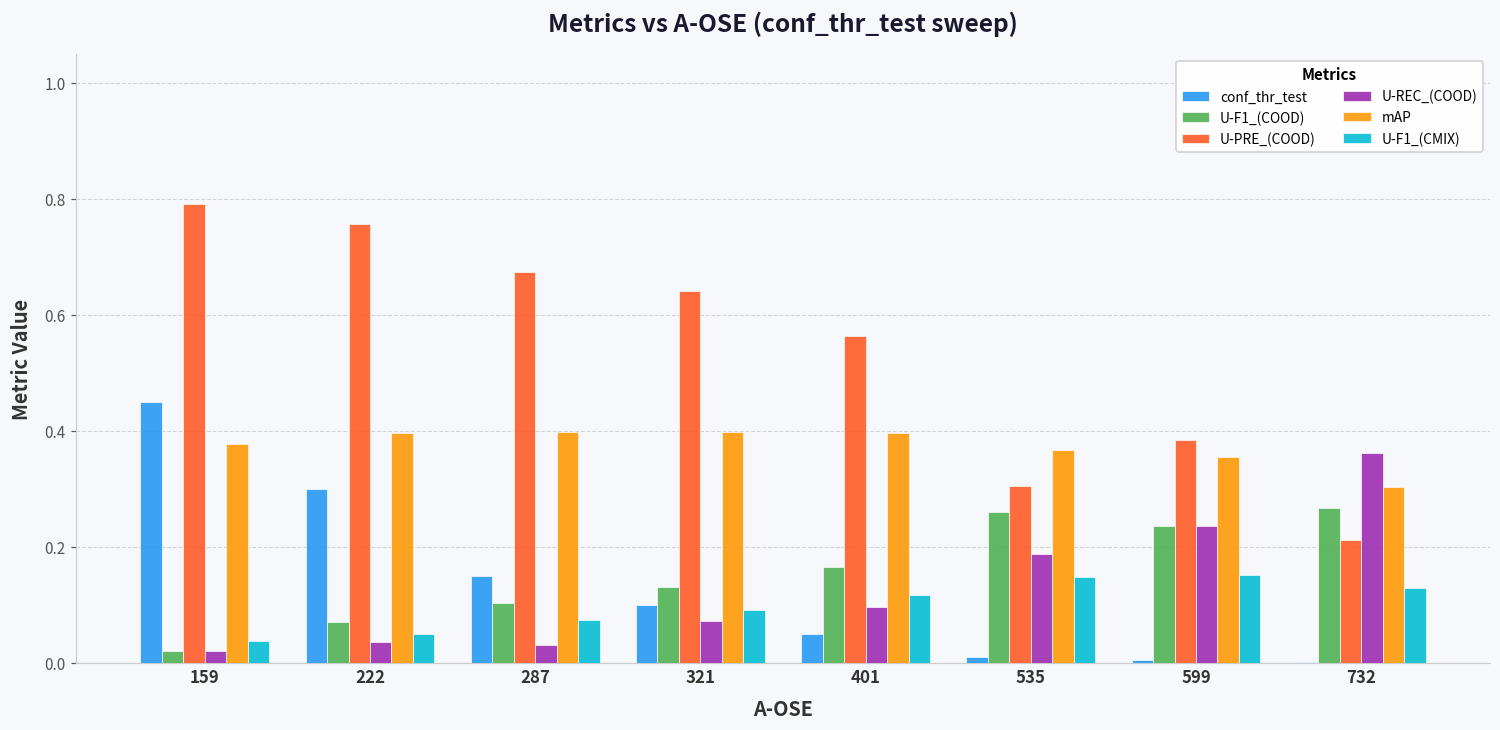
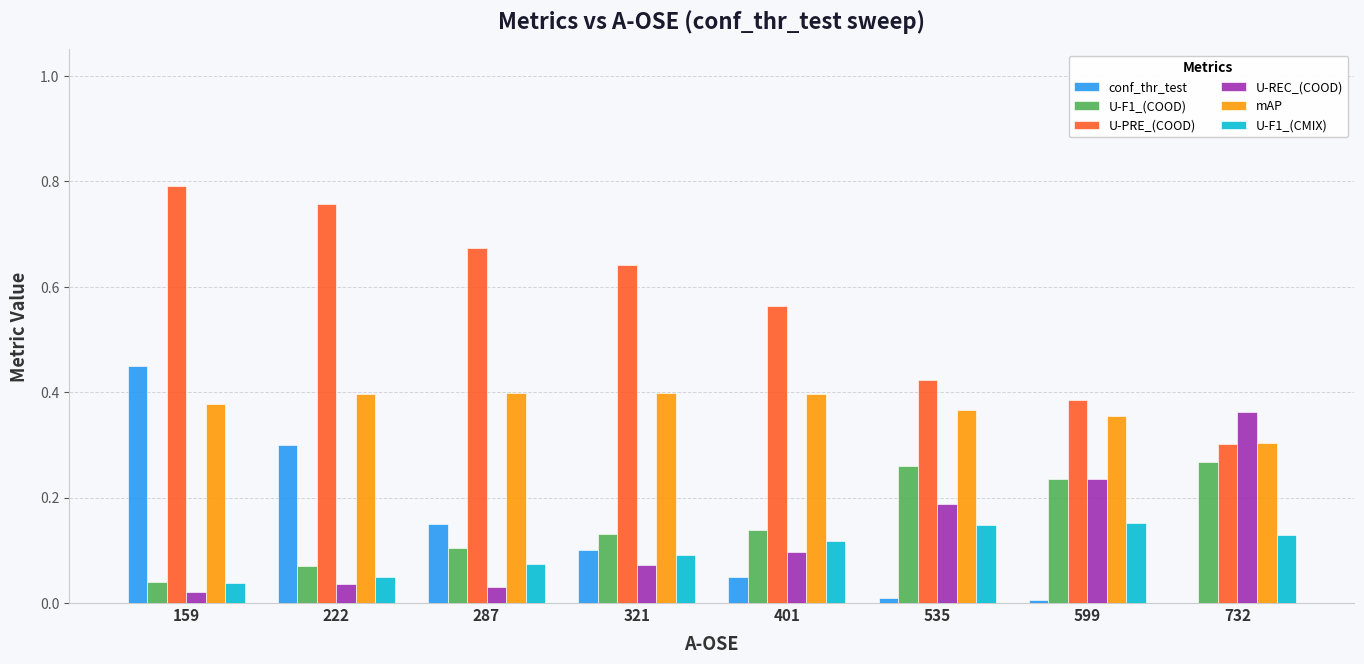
U-F1_(COOD), 159: 0.02 -> 0.04
U-F1_(COOD), 401: 0.16 -> 0.14
U-PRE_(COOD), 535: 0.30 -> 0.42
U-PRE_(COOD), 732: 0.21 -> 0.30
